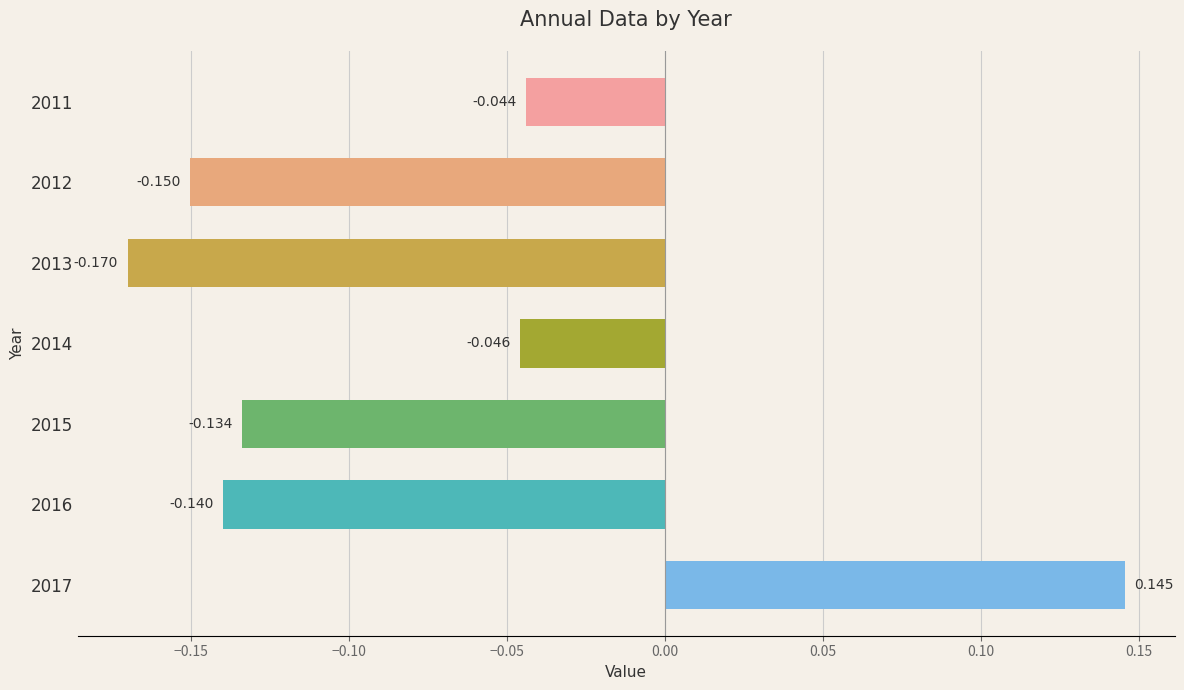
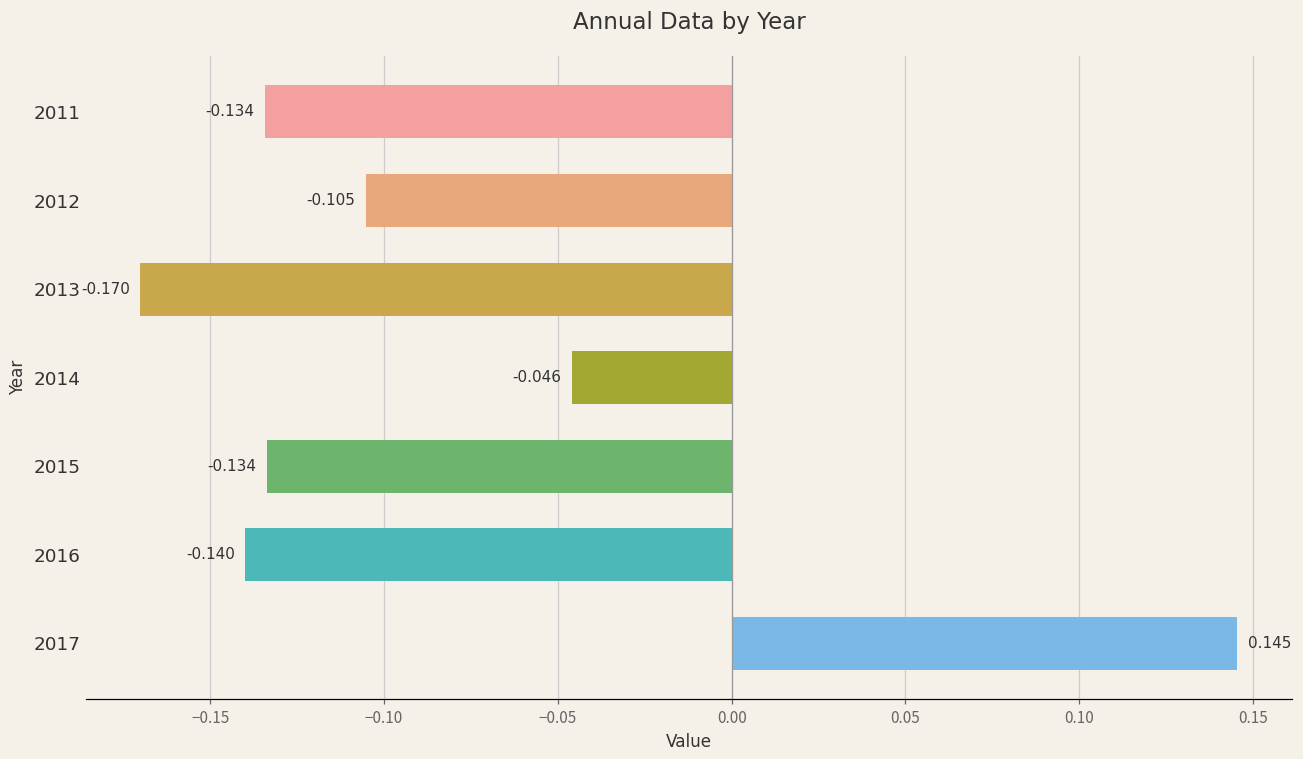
2011: -0.044 -> -0.134
2012: -0.150 -> -0.105
